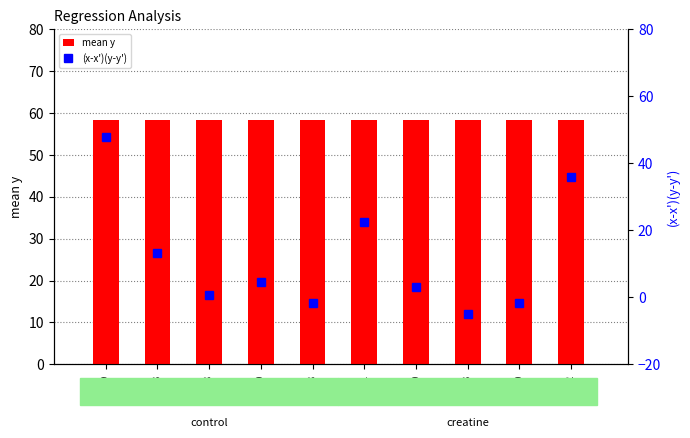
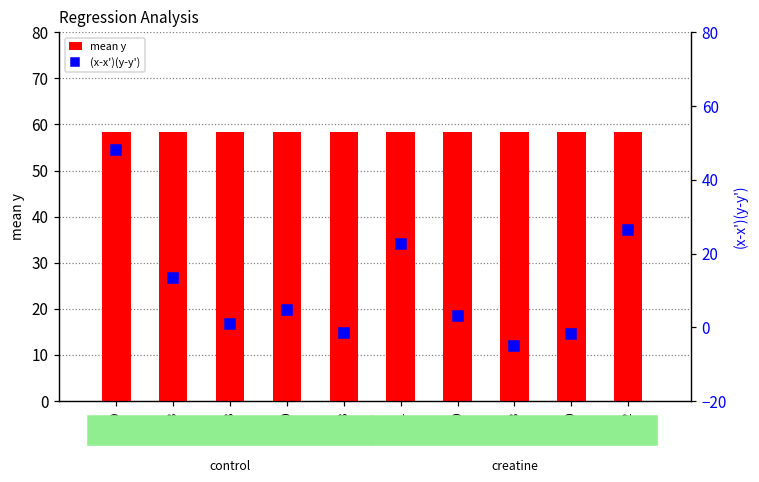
(x-x')(y-y'), 52: 36 -> 26
